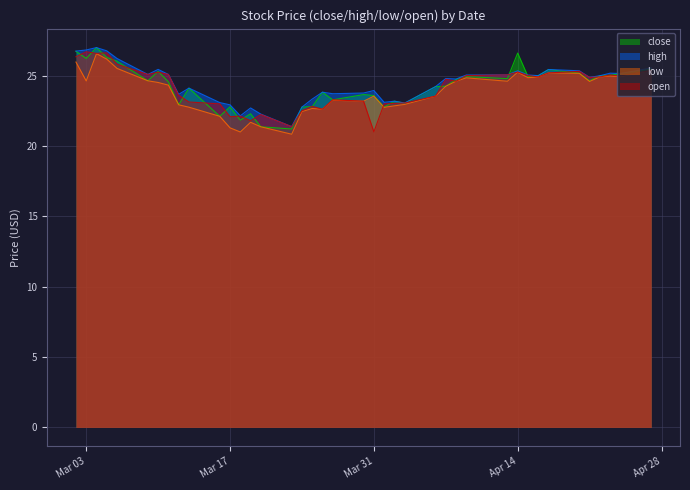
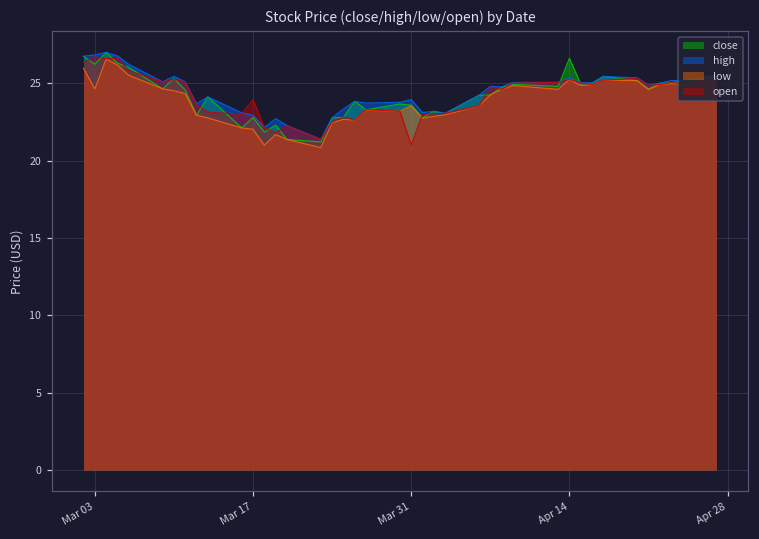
low, Mar 17: 21.3 -> 22.0
open, Mar 17: 22.1 -> 24.0
